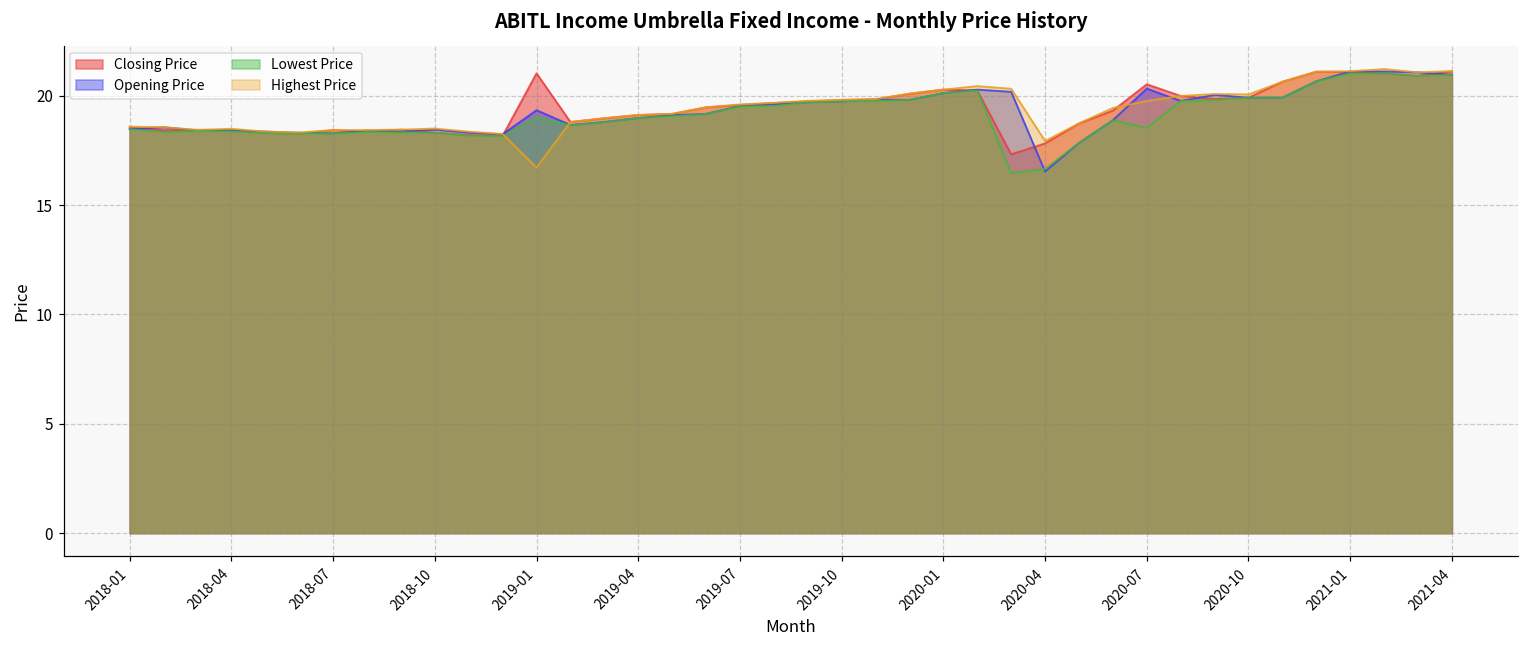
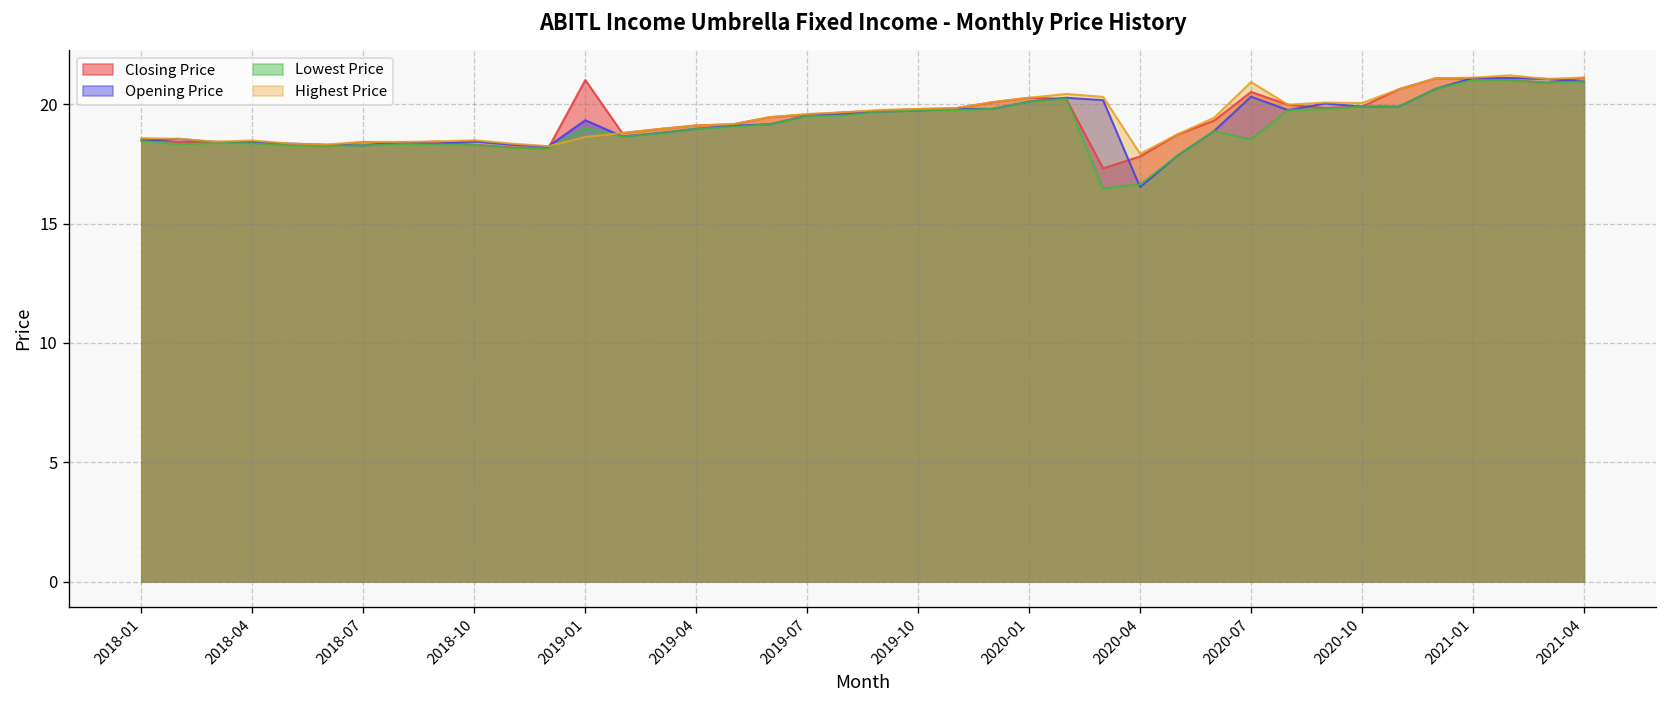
Highest Price, 2019-01: 16.7 -> 18.6
Highest Price, 2020-07: 19.8 -> 20.9
